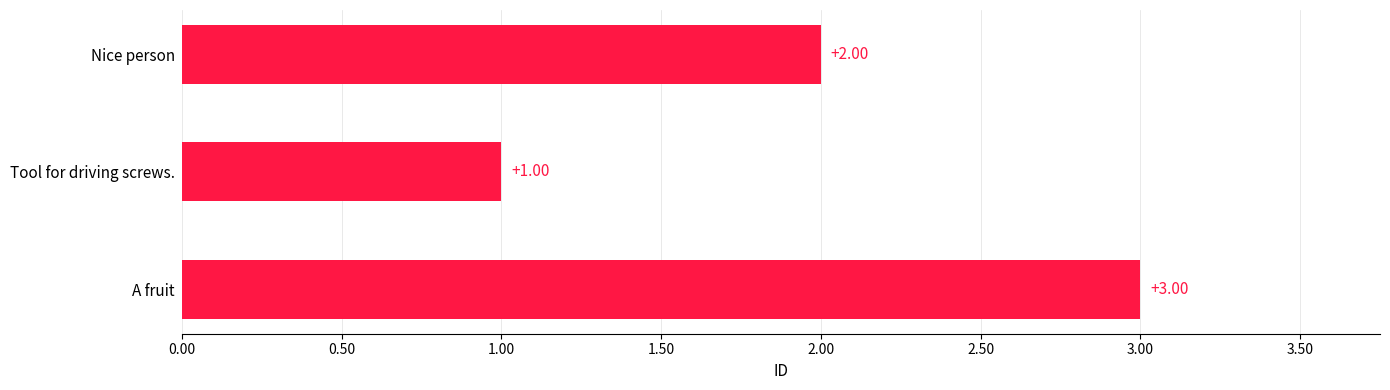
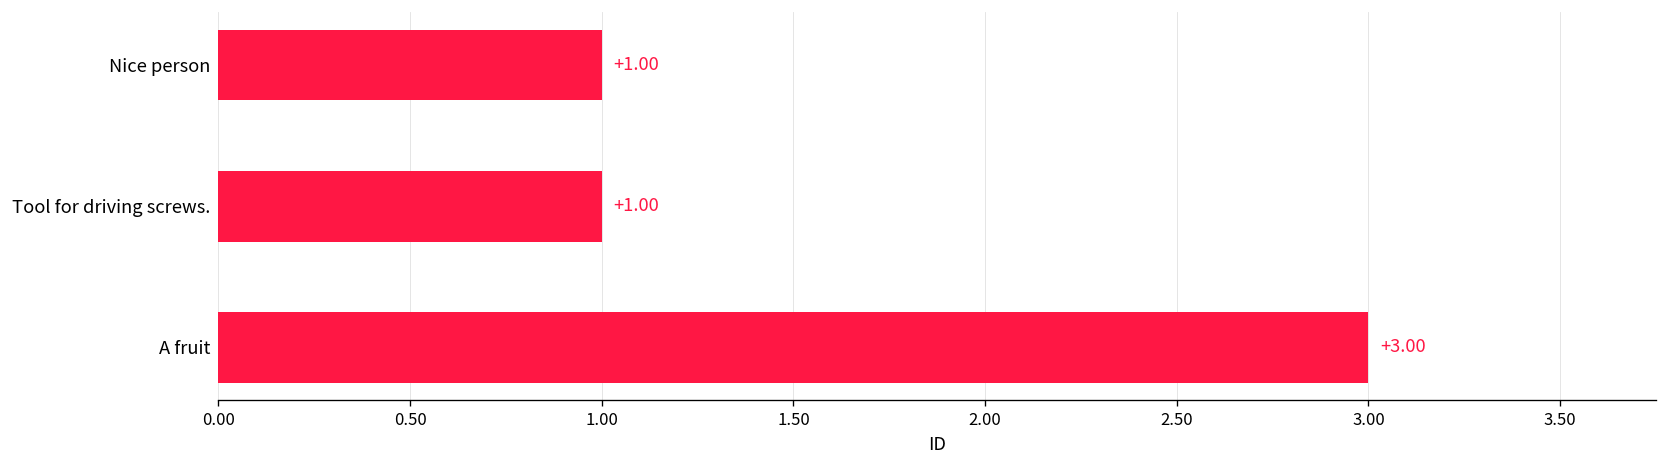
Nice person: +2.00 -> +1.00
